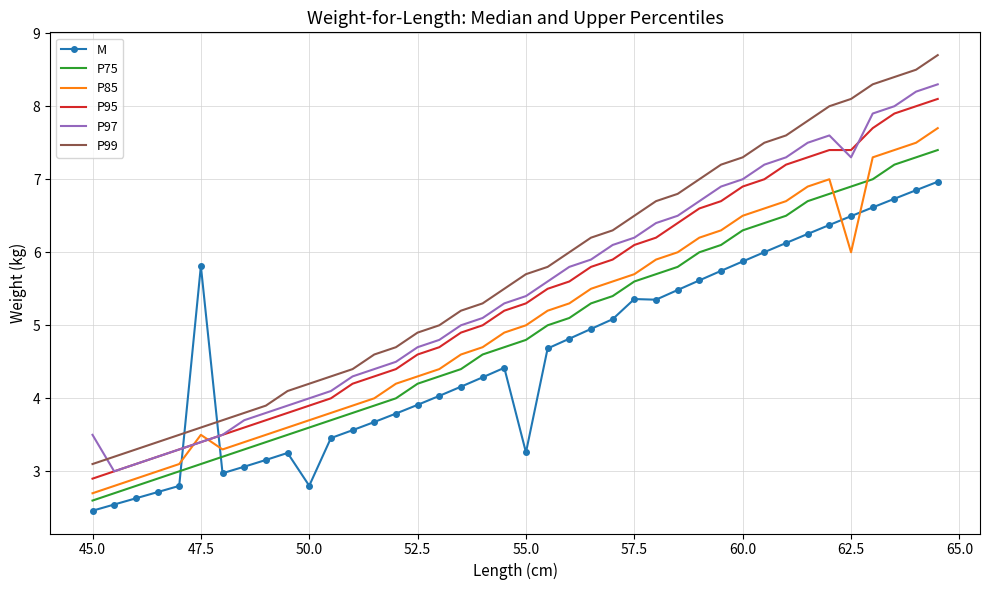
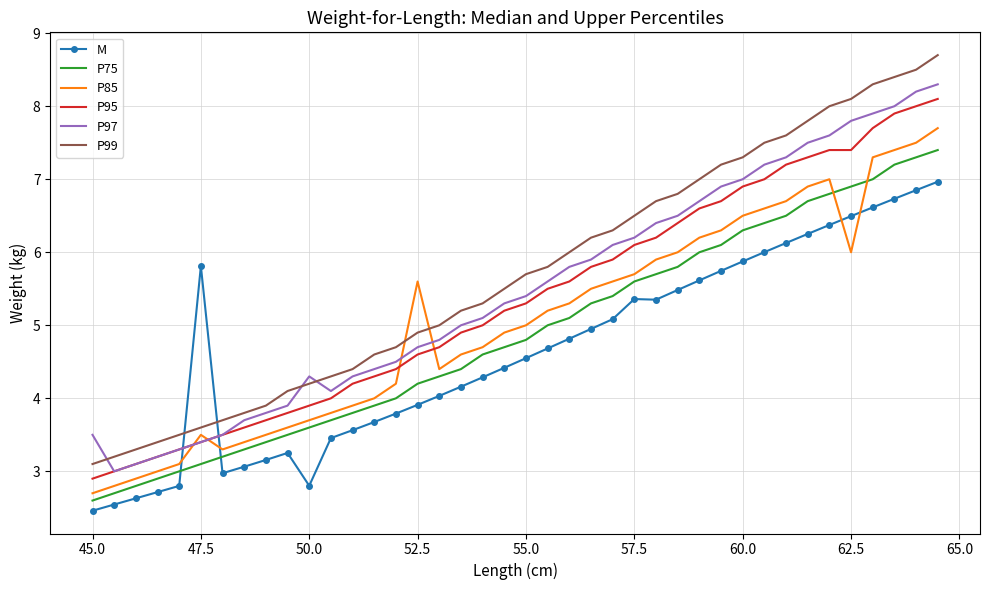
P97, 50.0: 4.0 -> 4.3
P85, 52.5: 4.3 -> 5.6
M, 55.0: 3.3 -> 4.5
P97, 62.5: 7.3 -> 7.8
